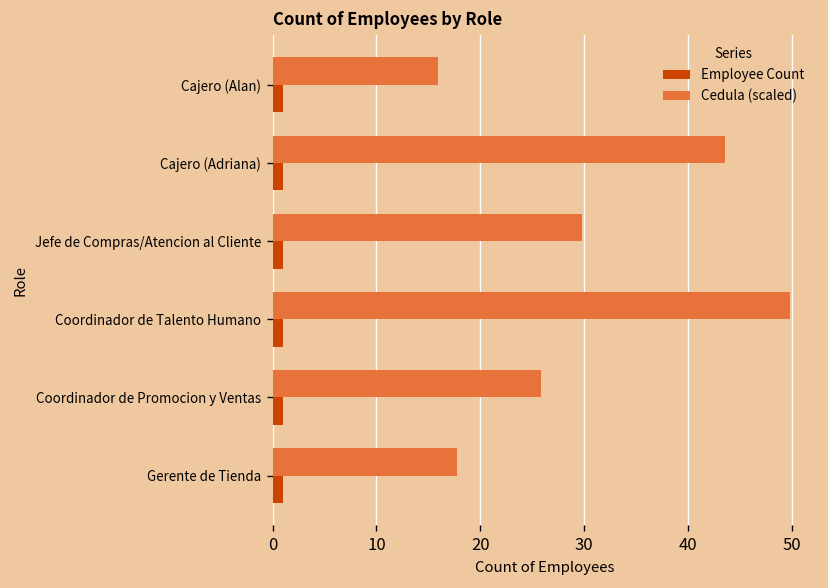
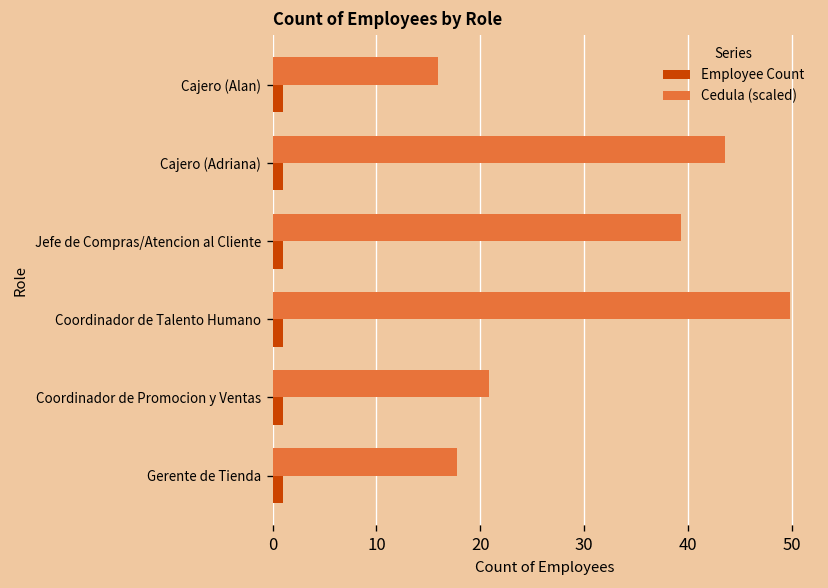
Cedula (scaled), Jefe de Compras/Atencion al Cliente: 30 -> 39
Cedula (scaled), Coordinador de Promocion y Ventas: 26 -> 21
